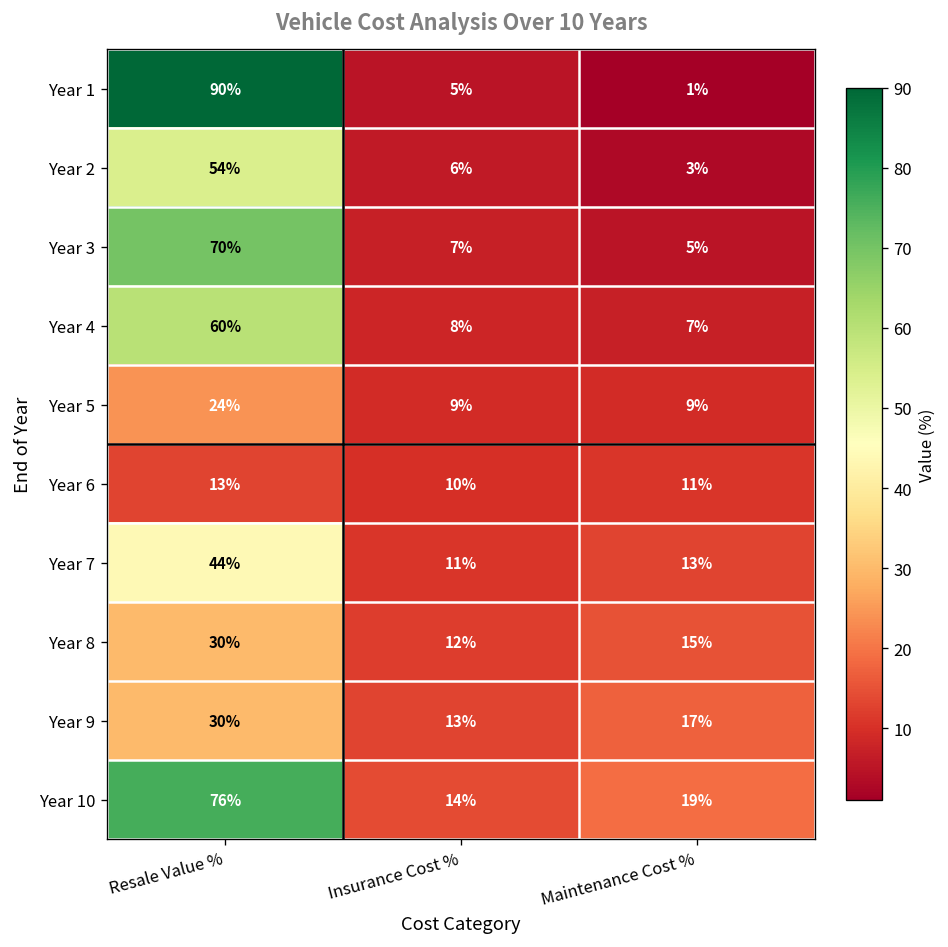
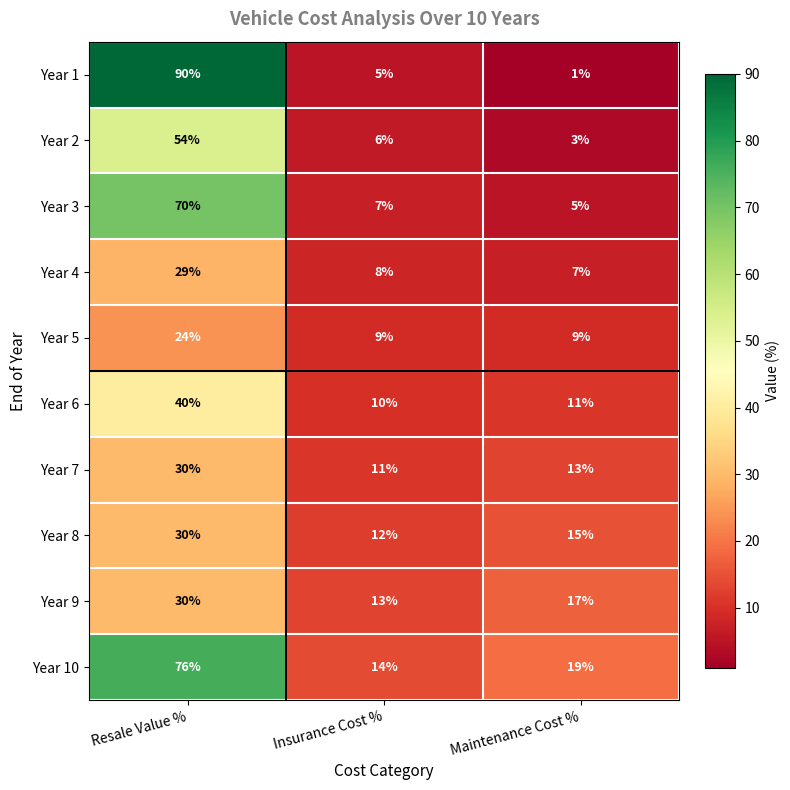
Year 4, Resale Value %: 60% -> 29%
Year 6, Resale Value %: 13% -> 40%
Year 7, Resale Value %: 44% -> 30%
